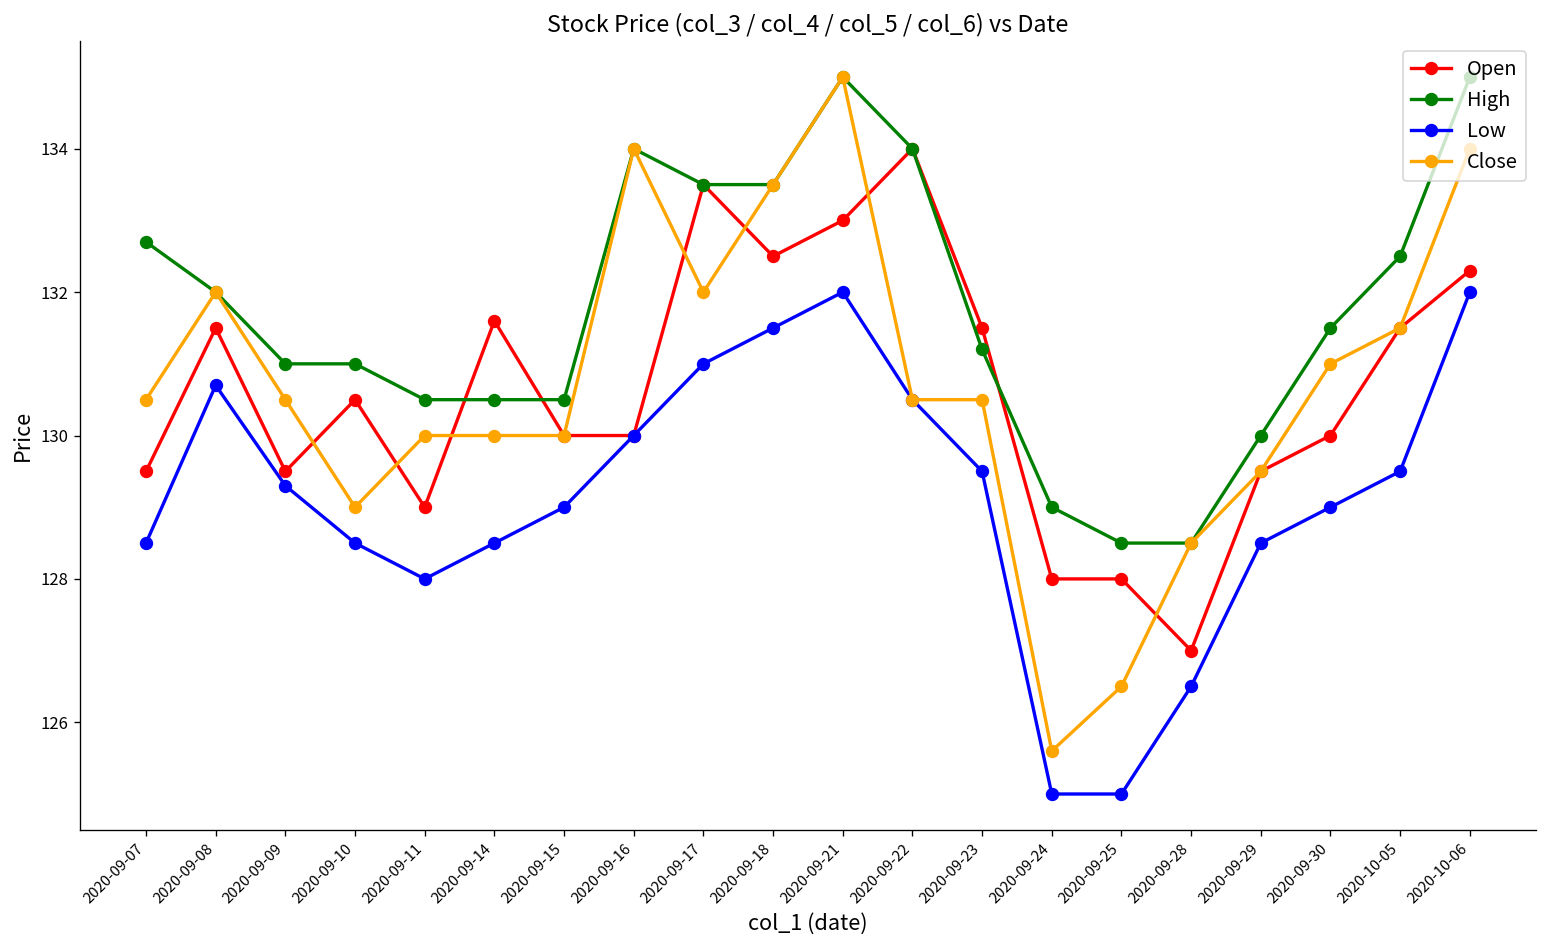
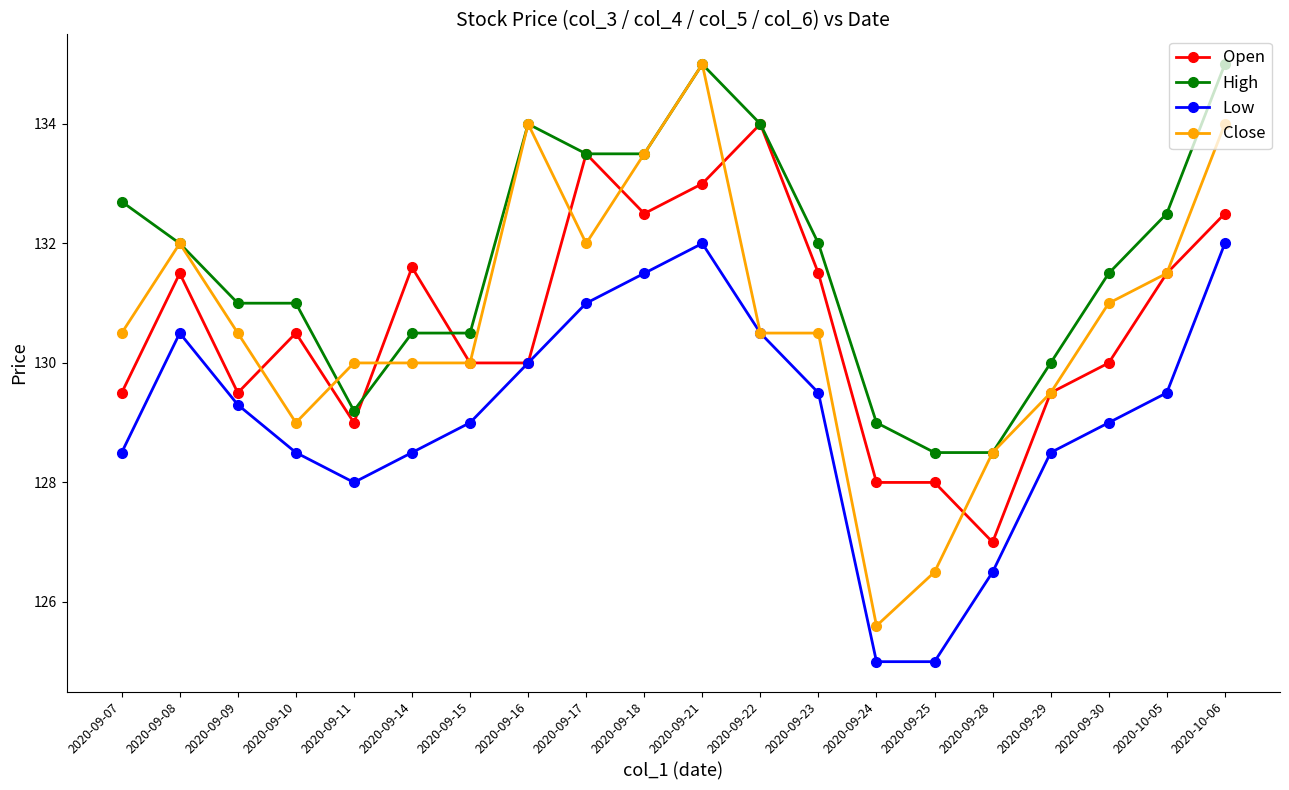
Low, 2020-09-08: 130.7 -> 130.5
High, 2020-09-11: 130.5 -> 129.2
High, 2020-09-23: 131.2 -> 132.0
Open, 2020-10-06: 132.3 -> 132.5
